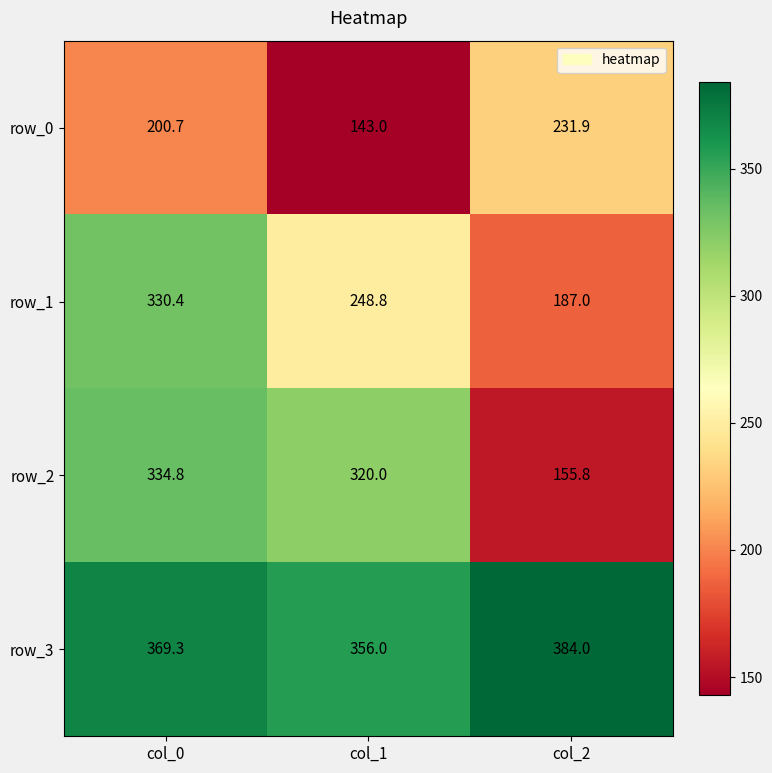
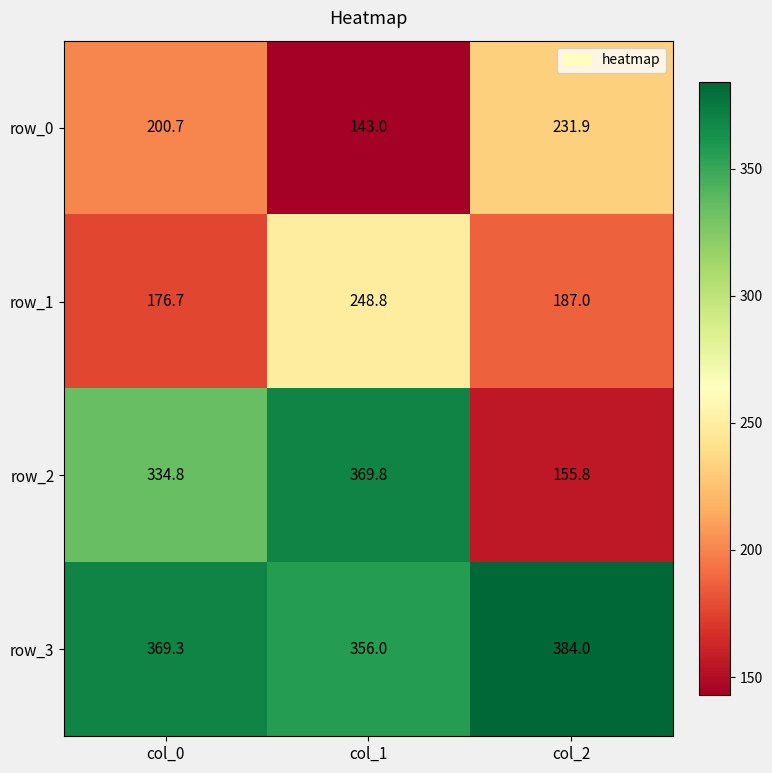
row_1, col_0: 330.4 -> 176.7
row_2, col_1: 320.0 -> 369.8
